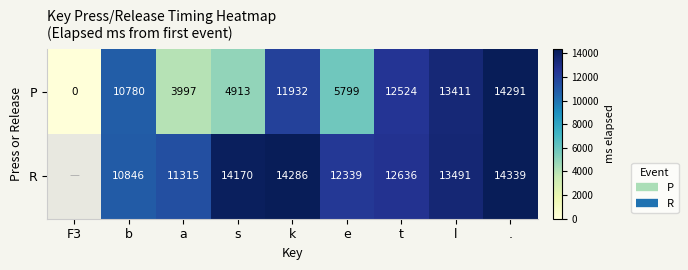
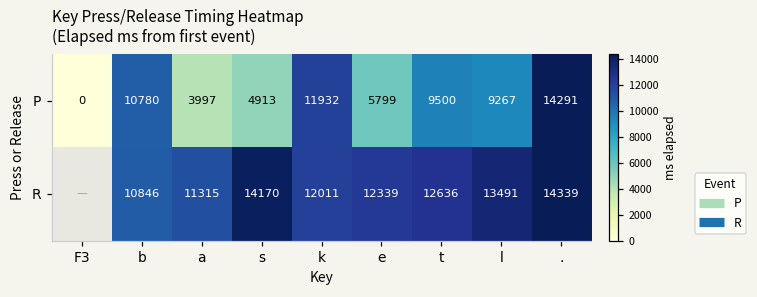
P, t: 12524 -> 9500
P, l: 13411 -> 9267
R, k: 14286 -> 12011
